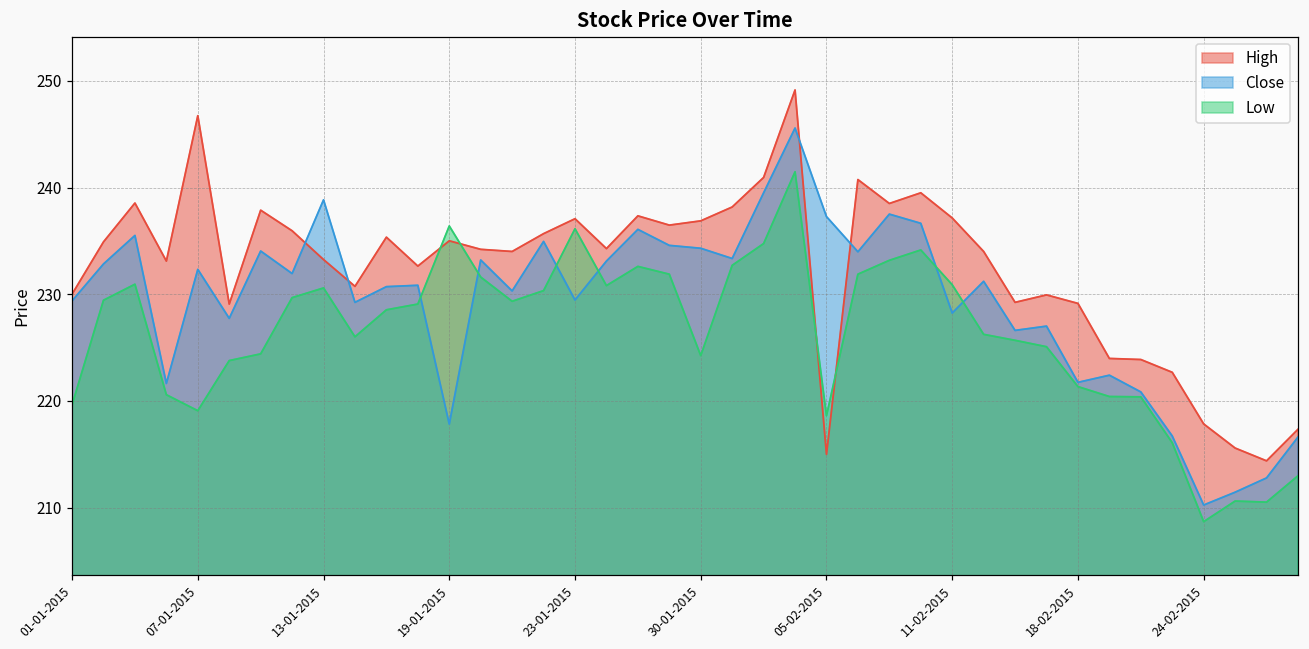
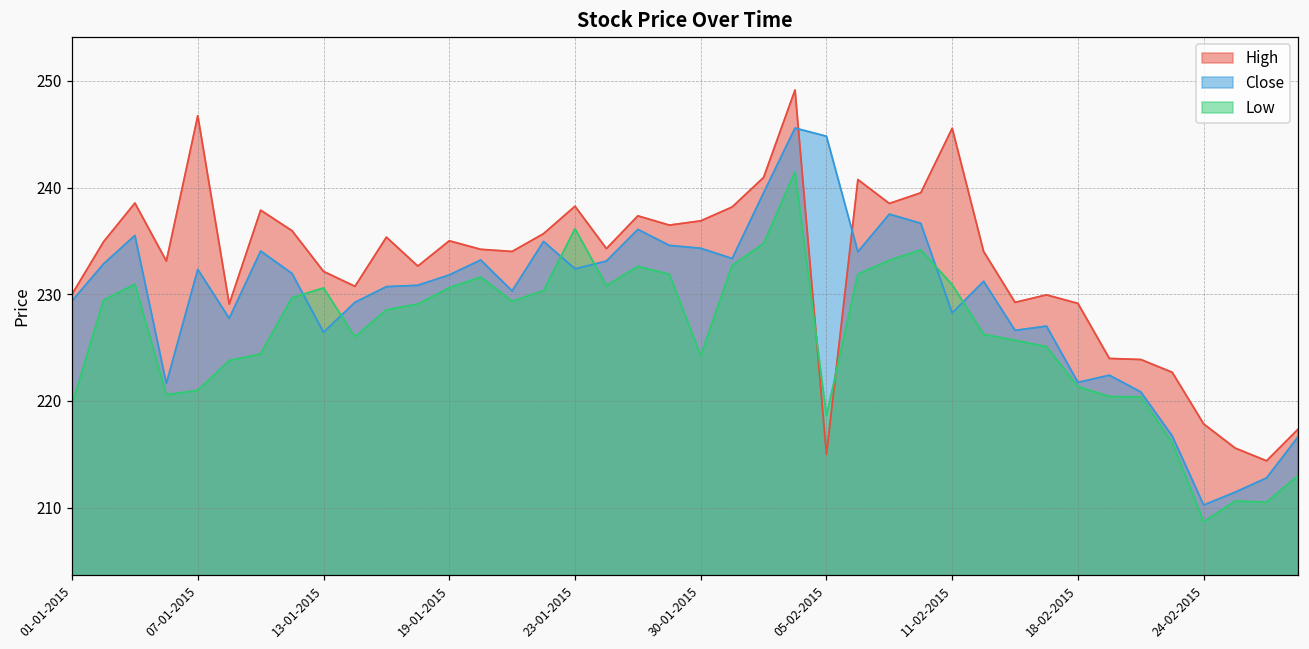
Low, 07-01-2015: 219 -> 221
High, 13-01-2015: 233 -> 232
Close, 13-01-2015: 239 -> 226
Close, 19-01-2015: 218 -> 232
Low, 19-01-2015: 236 -> 231
High, 23-01-2015: 237 -> 238
Close, 23-01-2015: 229 -> 232
Close, 05-02-2015: 237 -> 245
High, 11-02-2015: 237 -> 246
